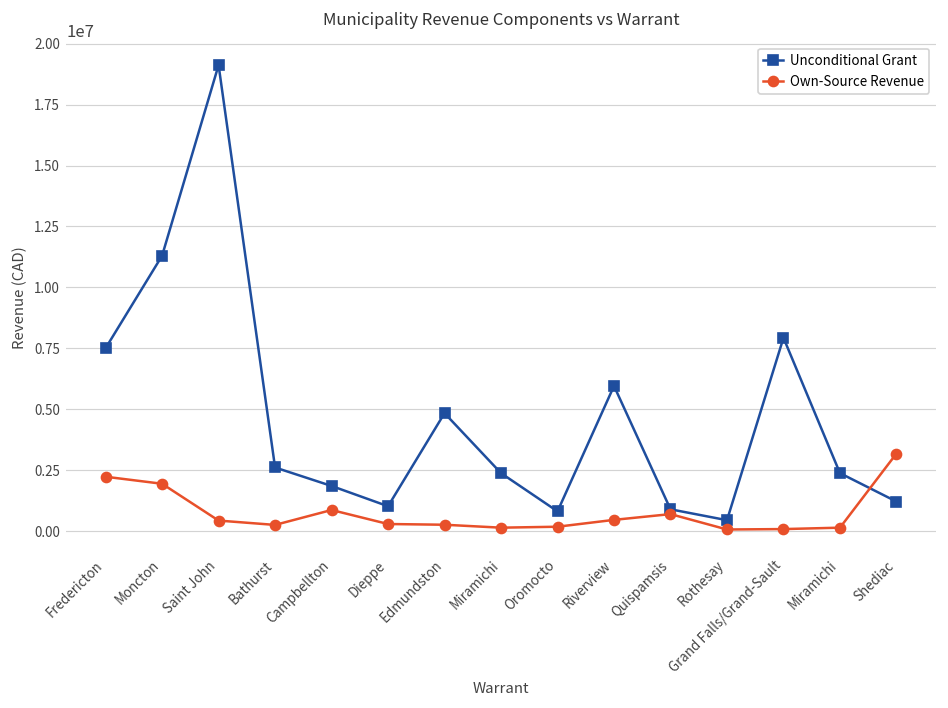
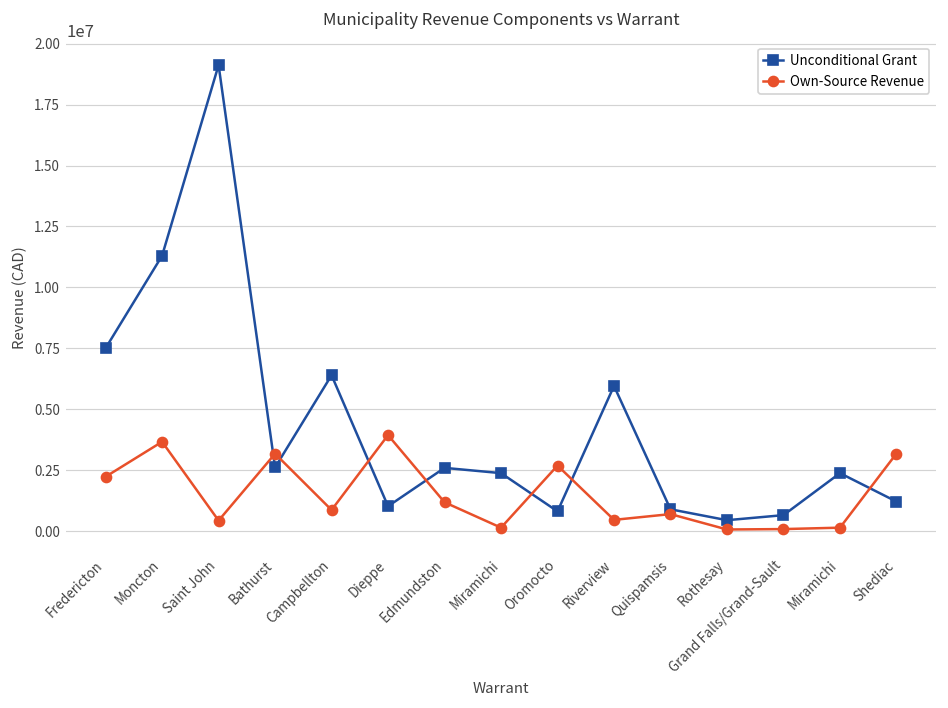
Own-Source Revenue, Moncton: 1900000 -> 3700000
Own-Source Revenue, Bathurst: 300000 -> 3200000
Unconditional Grant, Campbellton: 1900000 -> 6400000
Own-Source Revenue, Dieppe: 300000 -> 3900000
Unconditional Grant, Edmundston: 4800000 -> 2600000
Own-Source Revenue, Edmundston: 300000 -> 1200000
Own-Source Revenue, Oromocto: 200000 -> 2700000
Unconditional Grant, Grand Falls/Grand-Sault: 7900000 -> 700000
